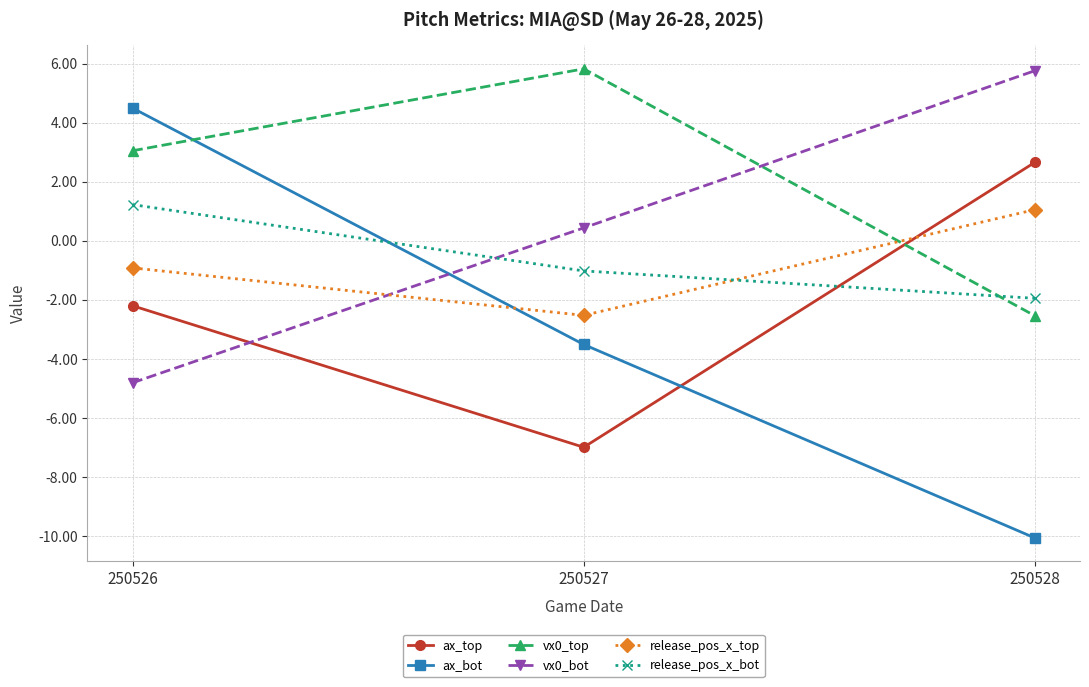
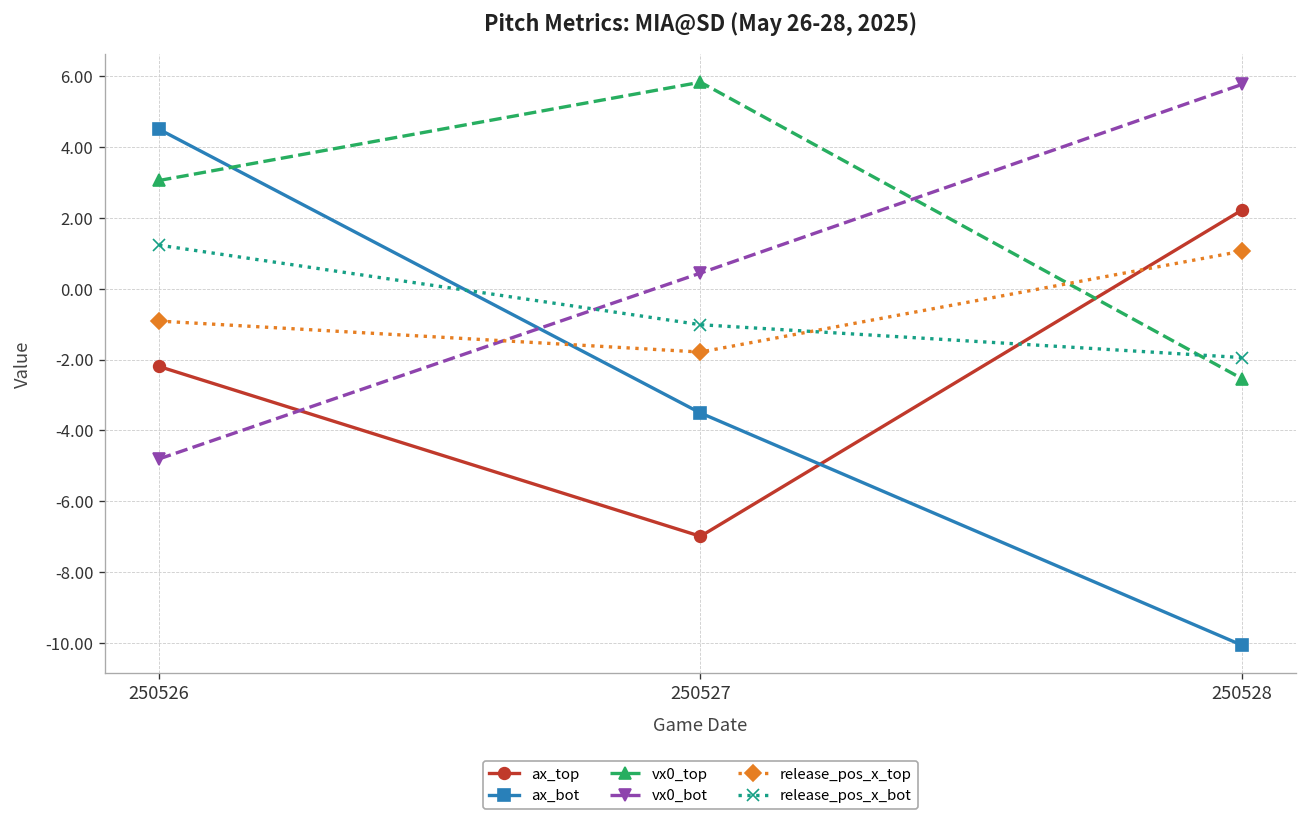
release_pos_x_top, 250527: -2.5 -> -1.8
ax_top, 250528: 2.7 -> 2.2
